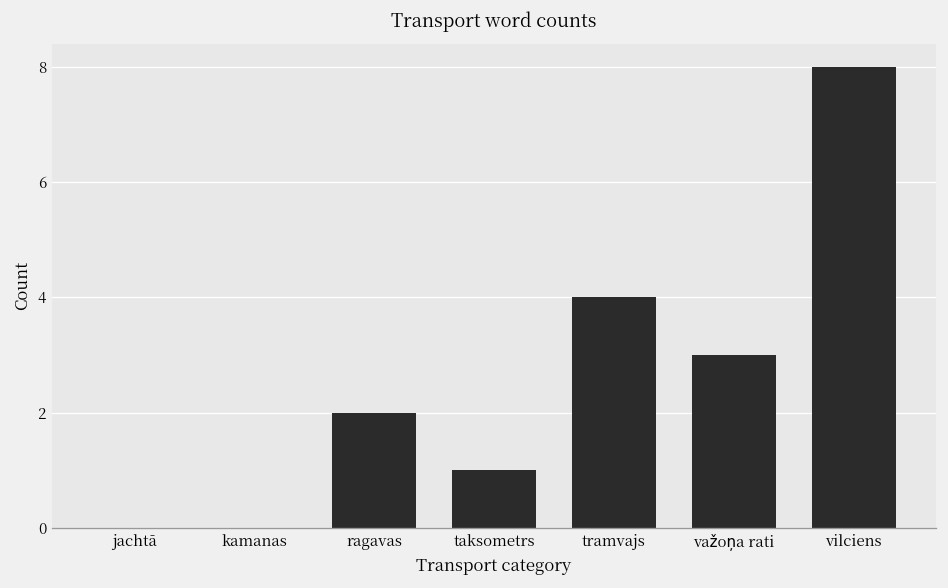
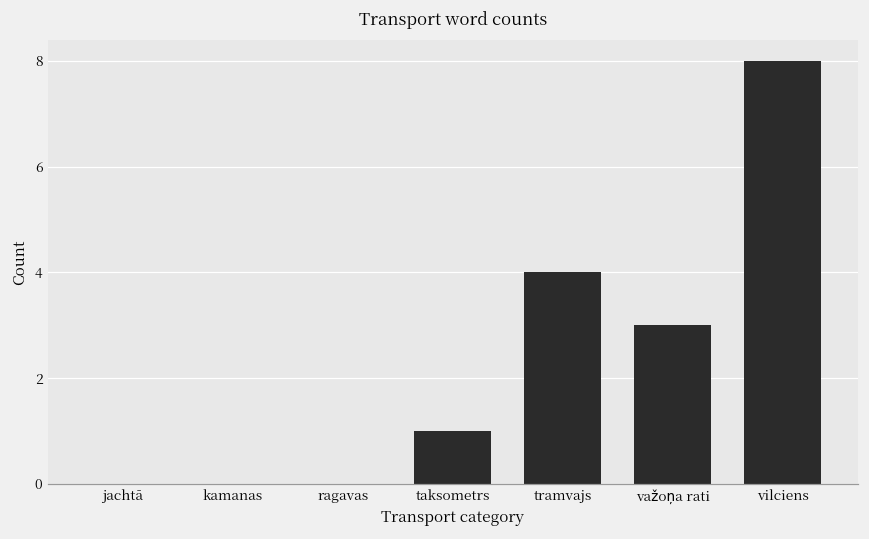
ragavas: 2 -> 0
